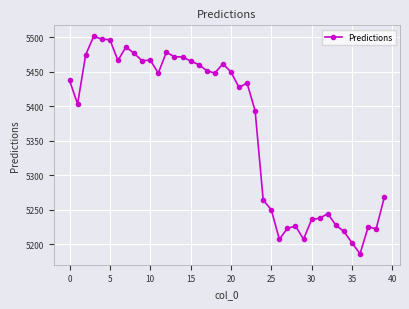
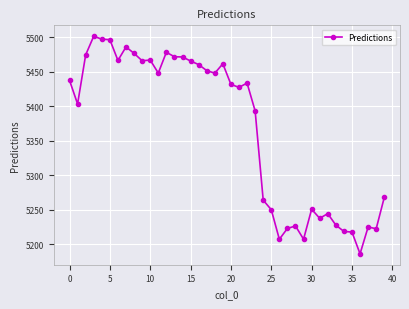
20: 5450 -> 5430
30: 5240 -> 5250
35: 5200 -> 5220
